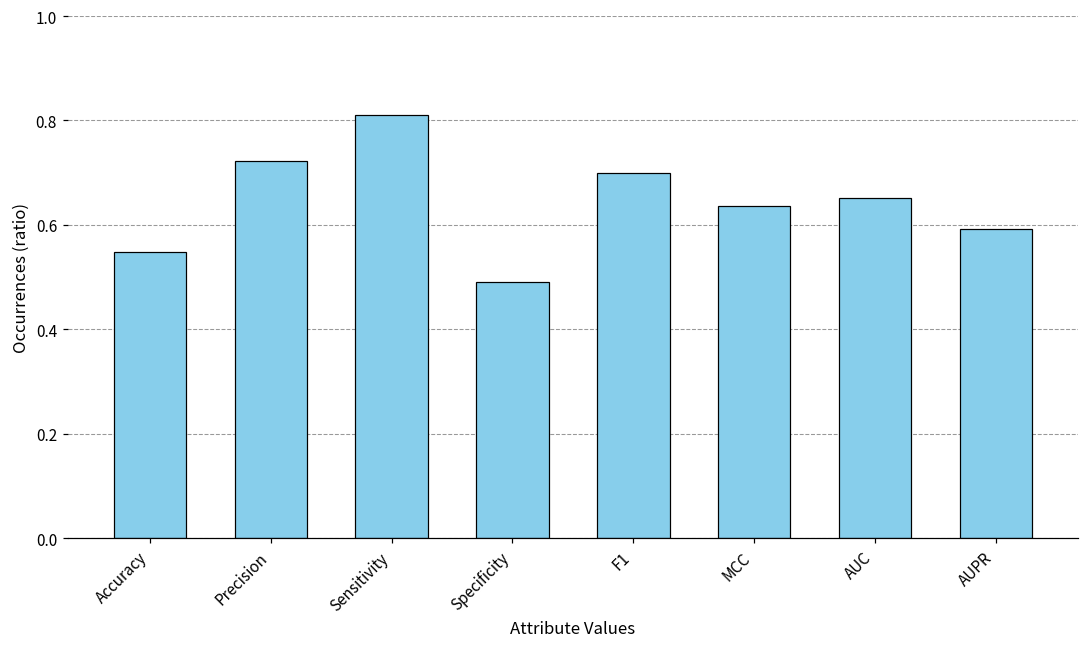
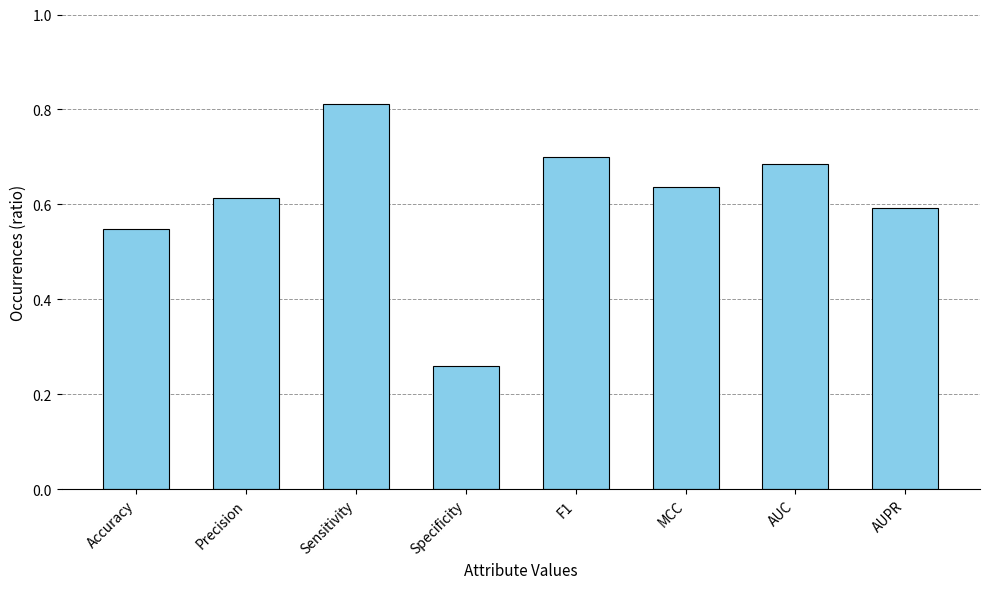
Precision: 0.72 -> 0.61
Specificity: 0.49 -> 0.26
AUC: 0.65 -> 0.68
